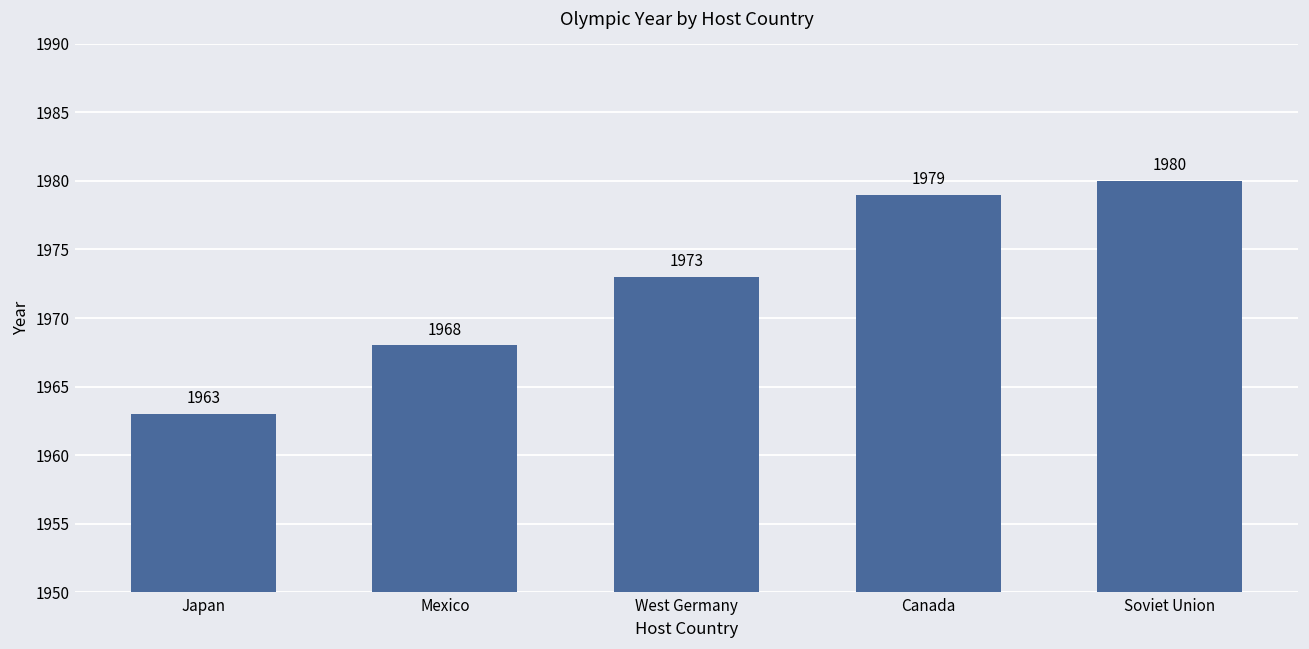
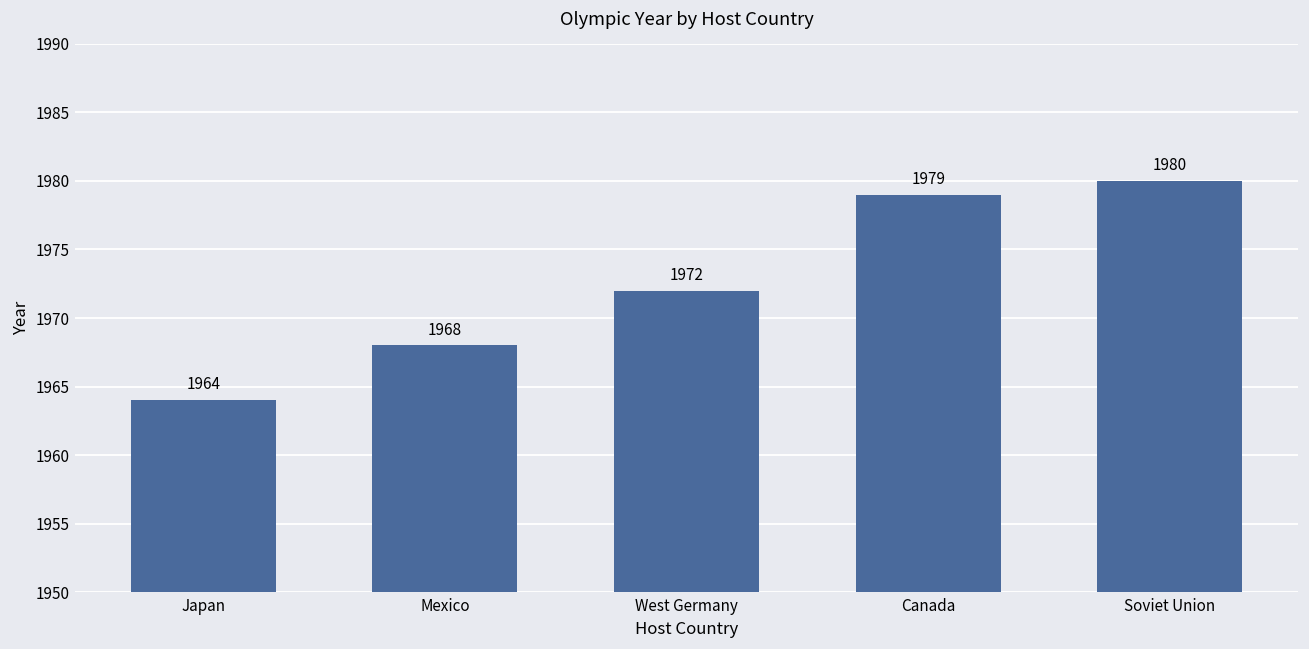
Japan: 1963 -> 1964
West Germany: 1973 -> 1972
